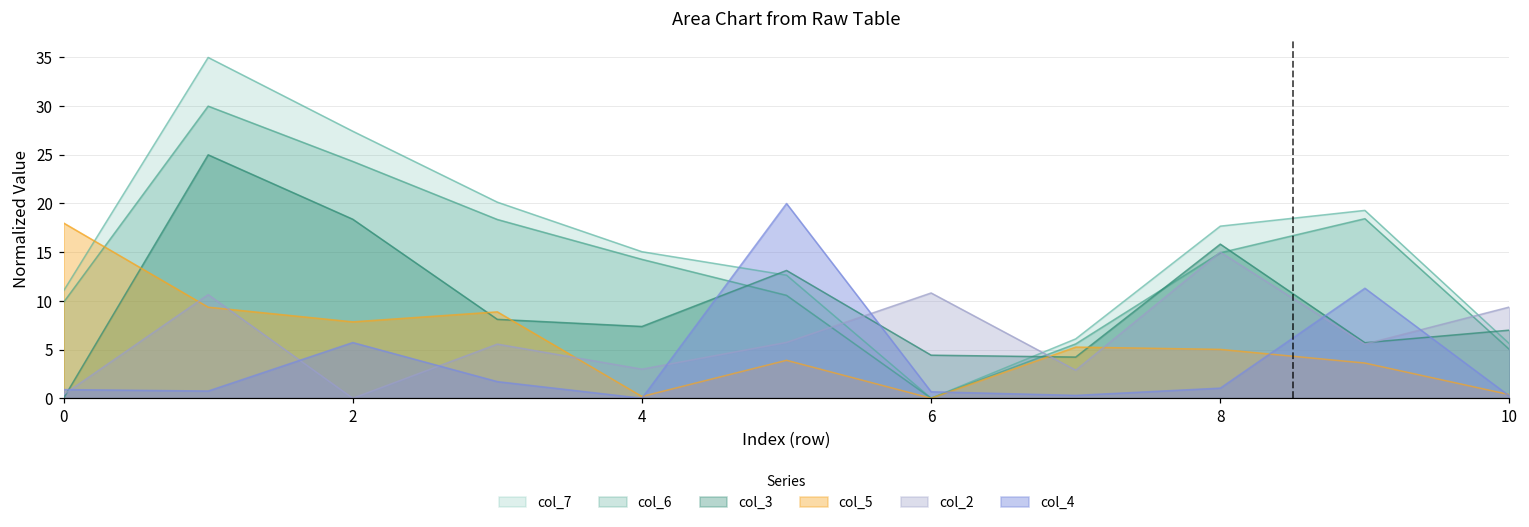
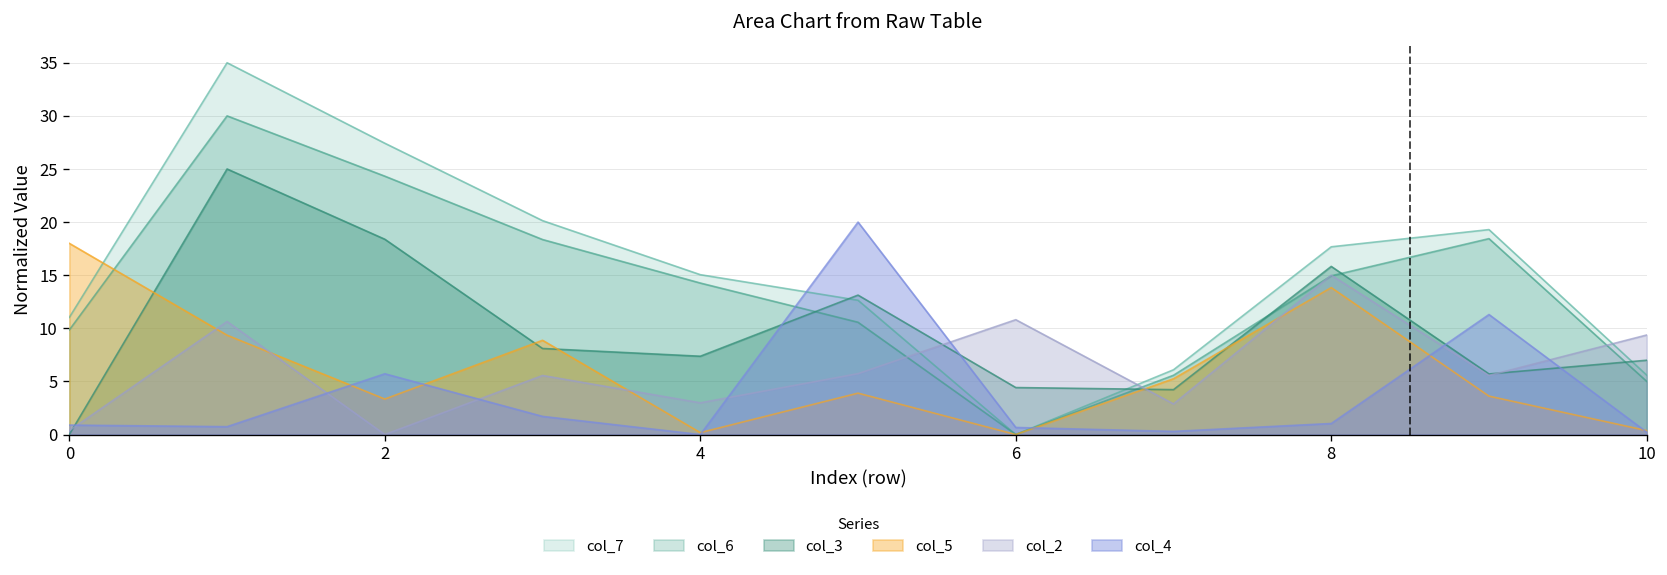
col_5, 2: 8 -> 3
col_5, 8: 5 -> 14
